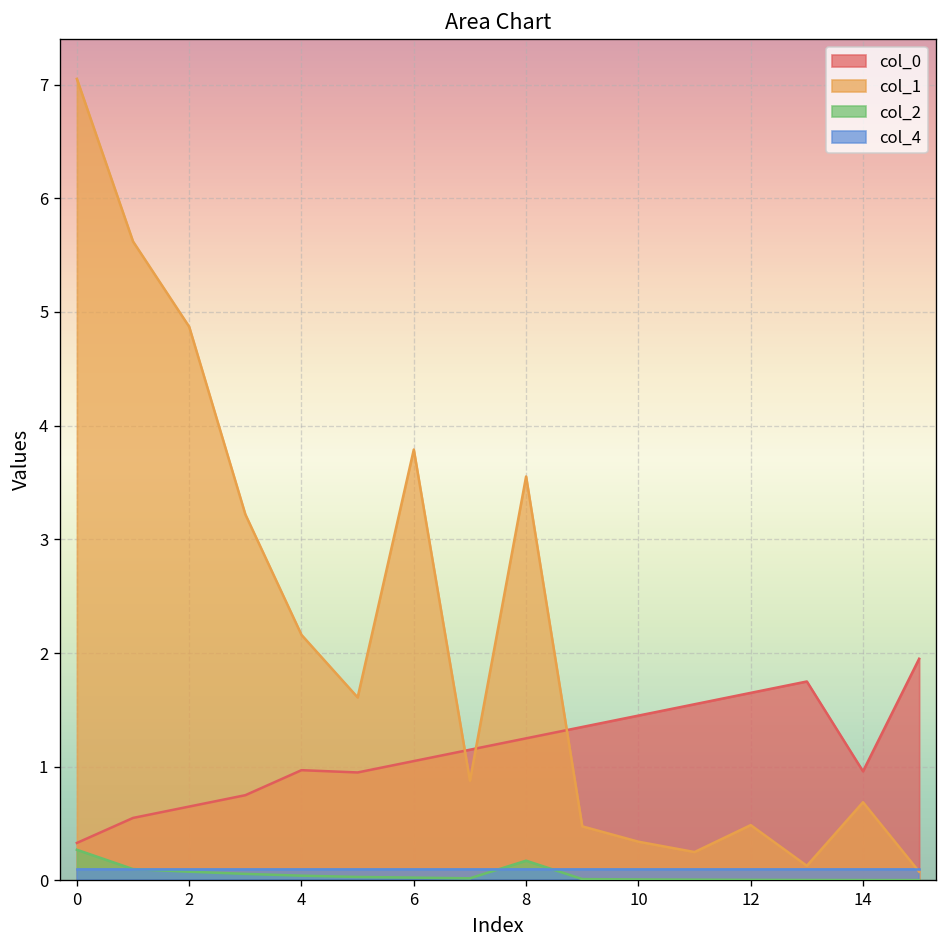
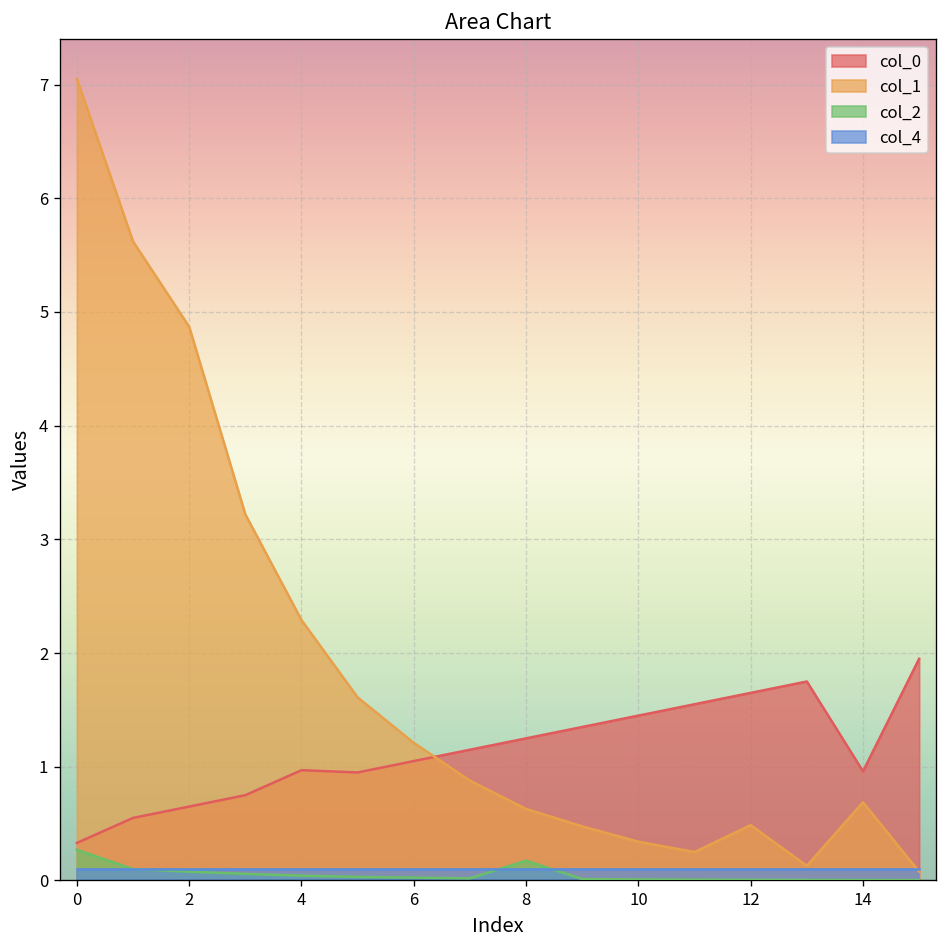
col_1, 4: 2.2 -> 2.3
col_1, 6: 3.8 -> 1.2
col_1, 8: 3.6 -> 0.6
